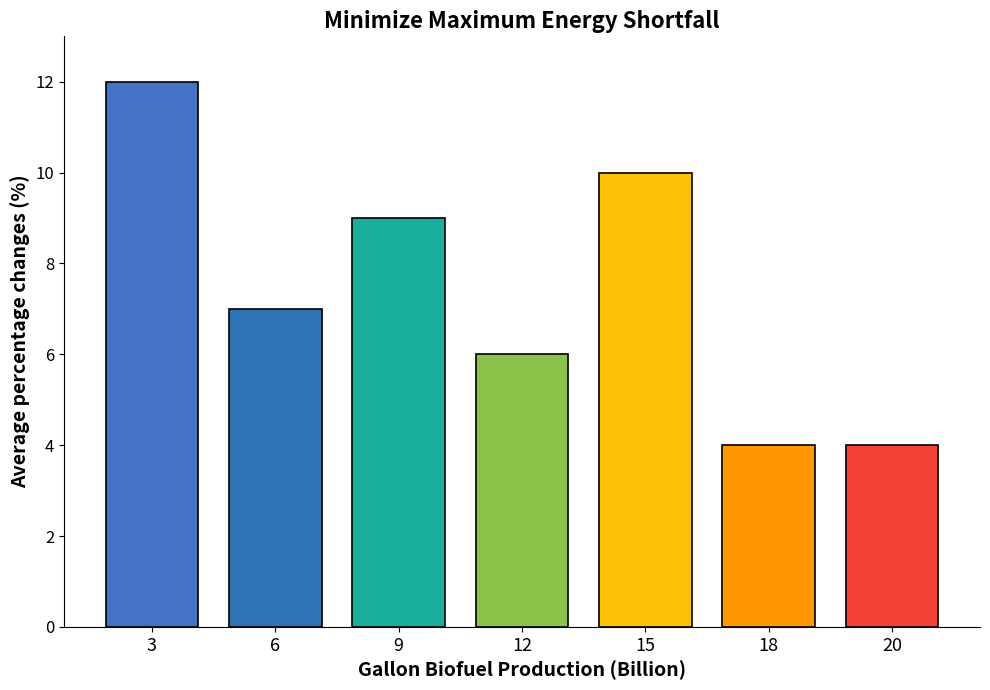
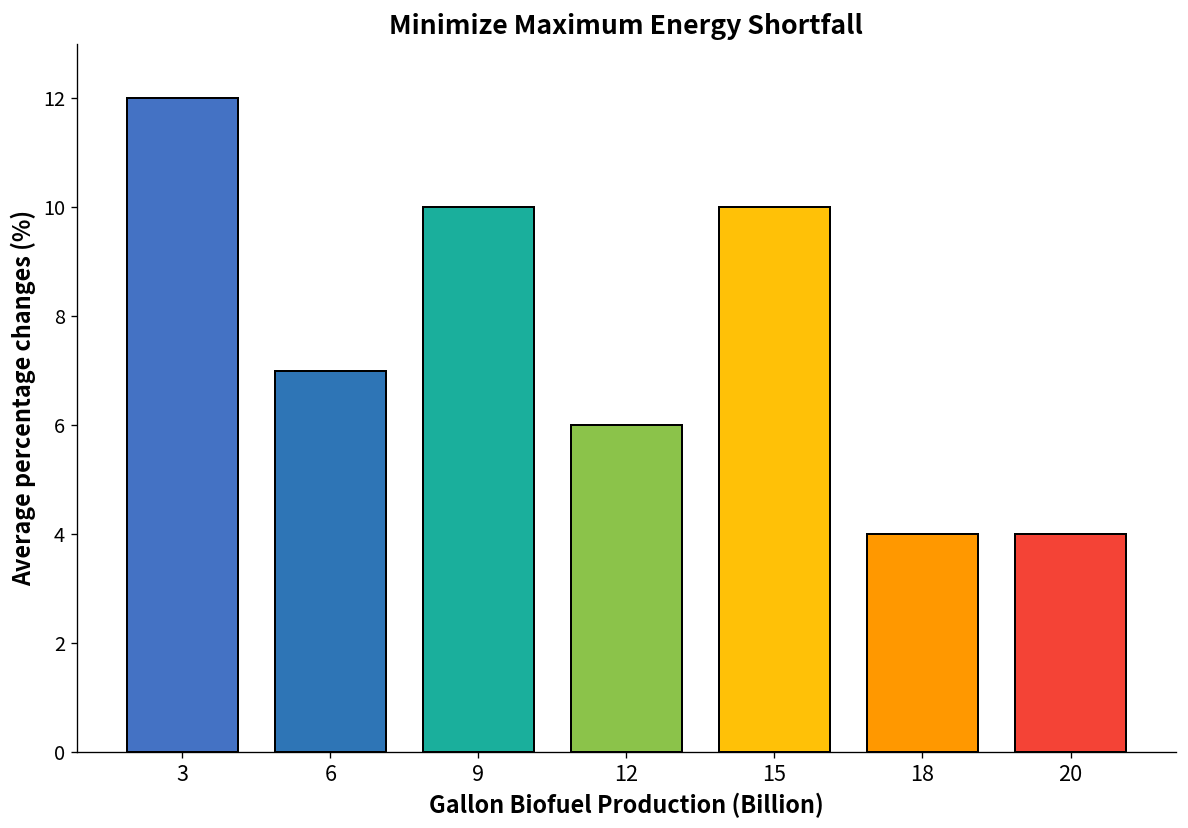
9: 9 -> 10
